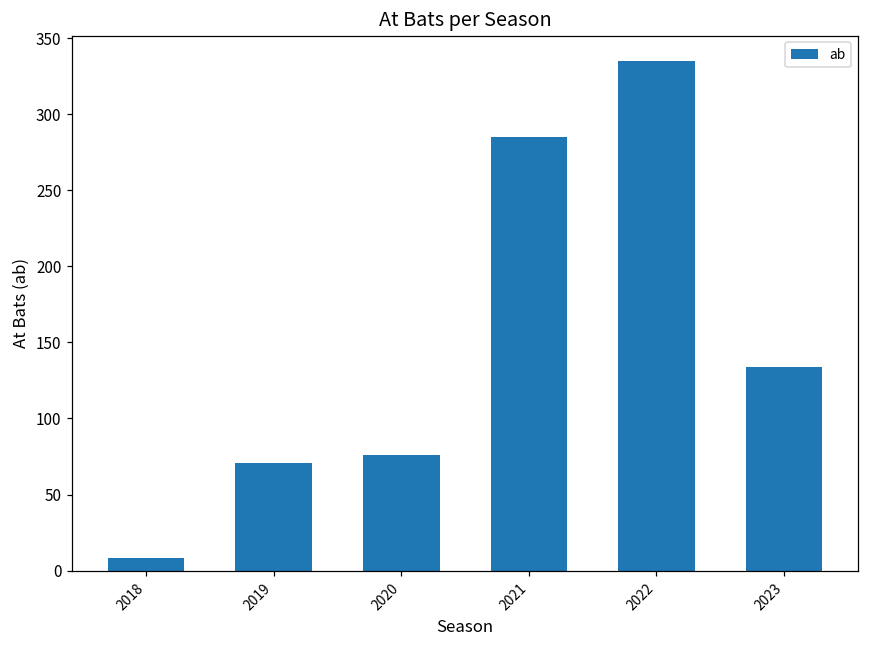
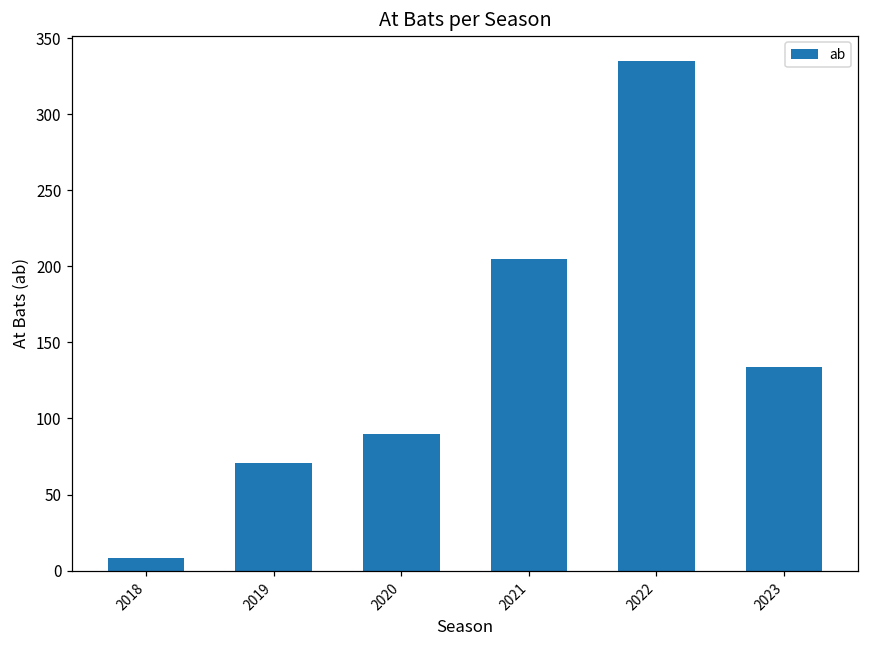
2020: 76 -> 90
2021: 285 -> 205
